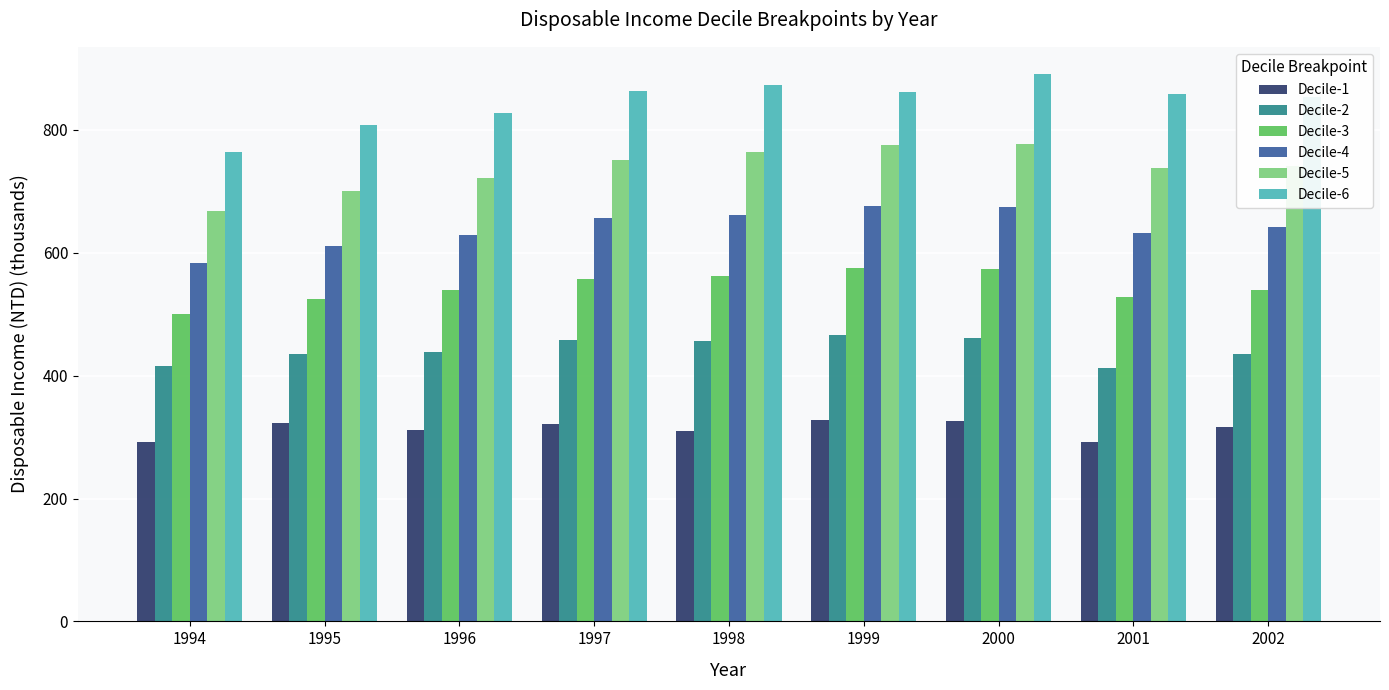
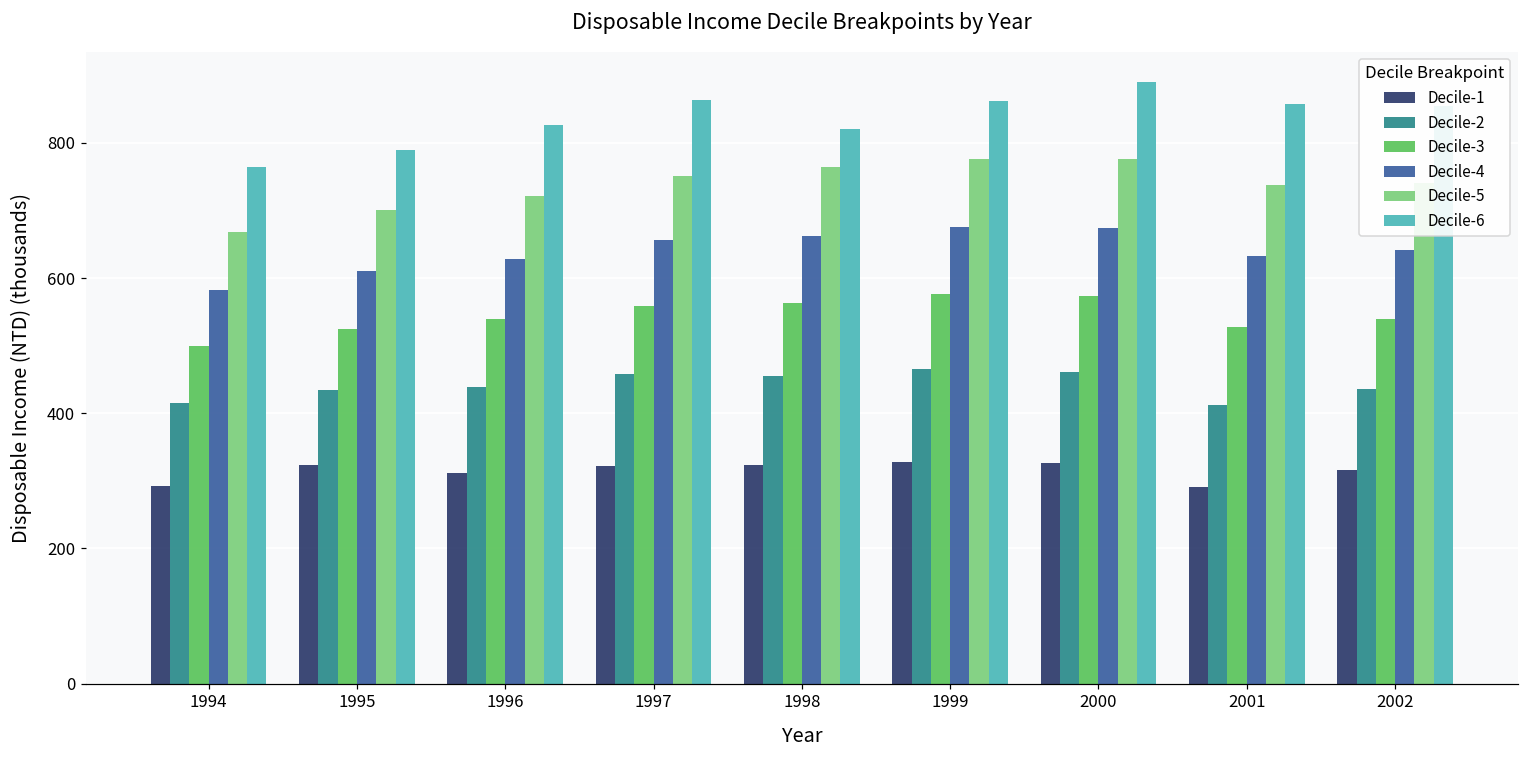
Decile-6, 1995: 810 -> 790
Decile-1, 1998: 310 -> 320
Decile-6, 1998: 870 -> 820
